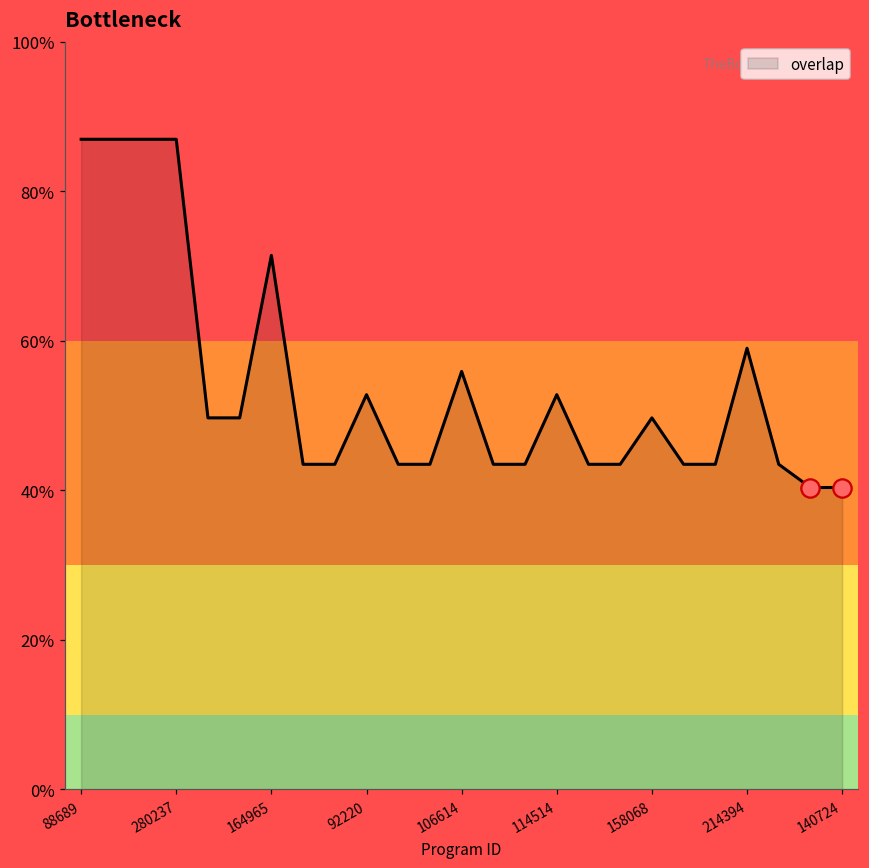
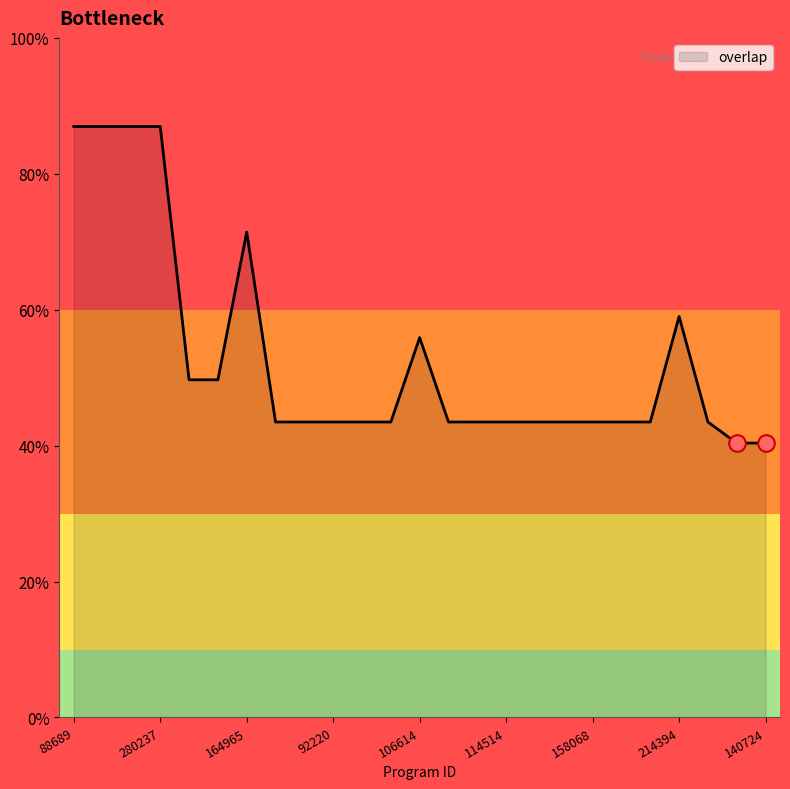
overlap, 92220: 53% -> 43%
overlap, 114514: 53% -> 43%
overlap, 158068: 50% -> 43%
